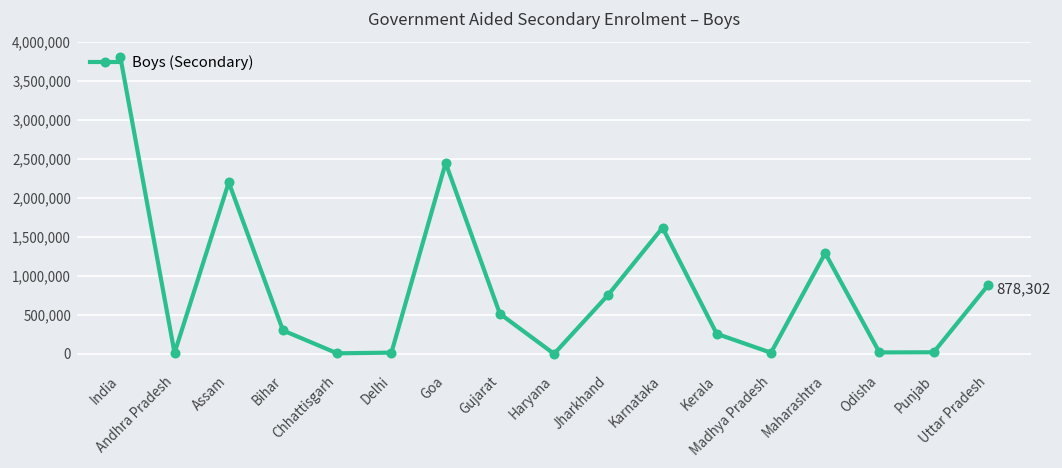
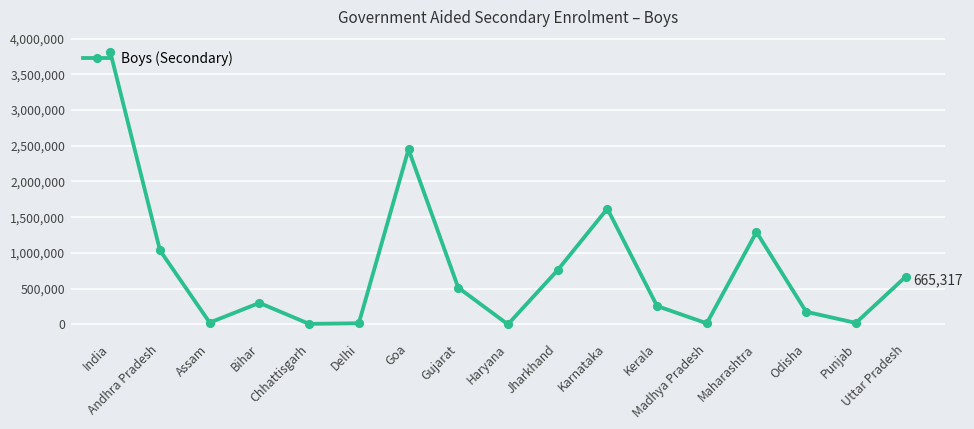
Andhra Pradesh: 0 -> 1,000,000
Assam: 2,200,000 -> 0
Odisha: 0 -> 200,000
Uttar Pradesh: 878,302 -> 665,317
